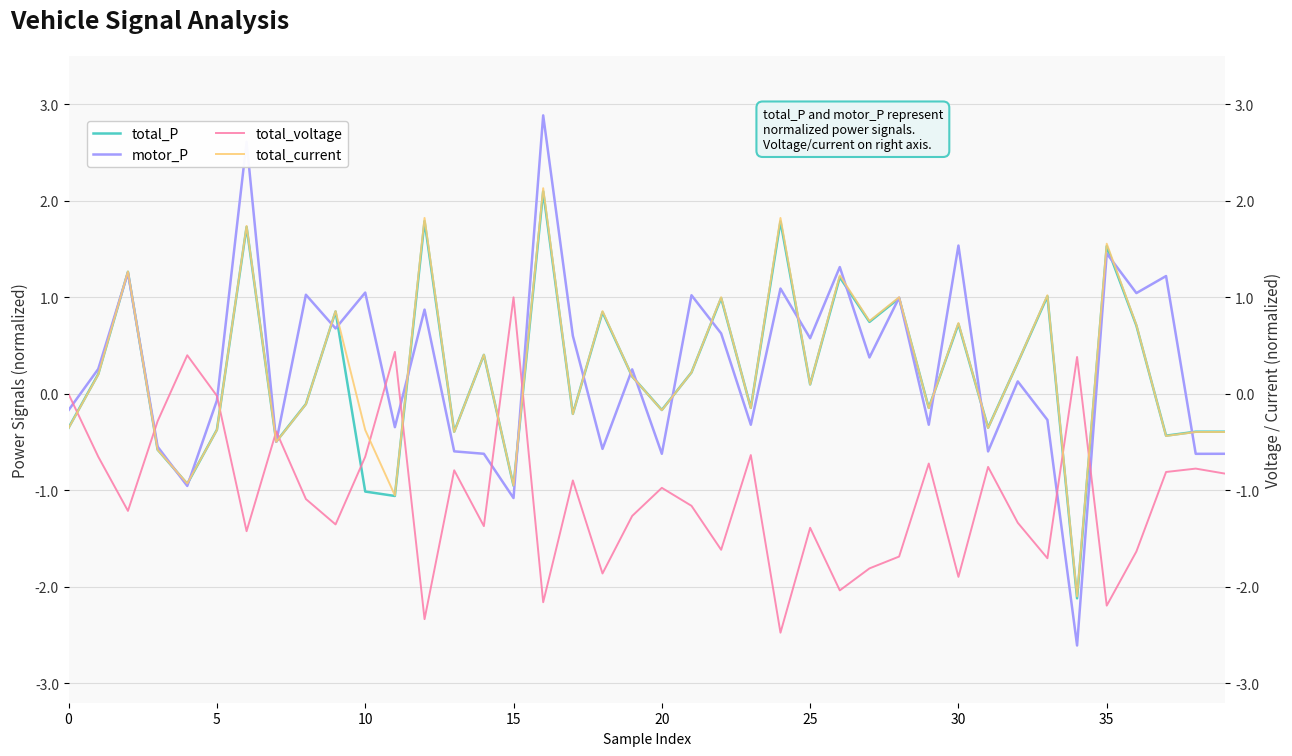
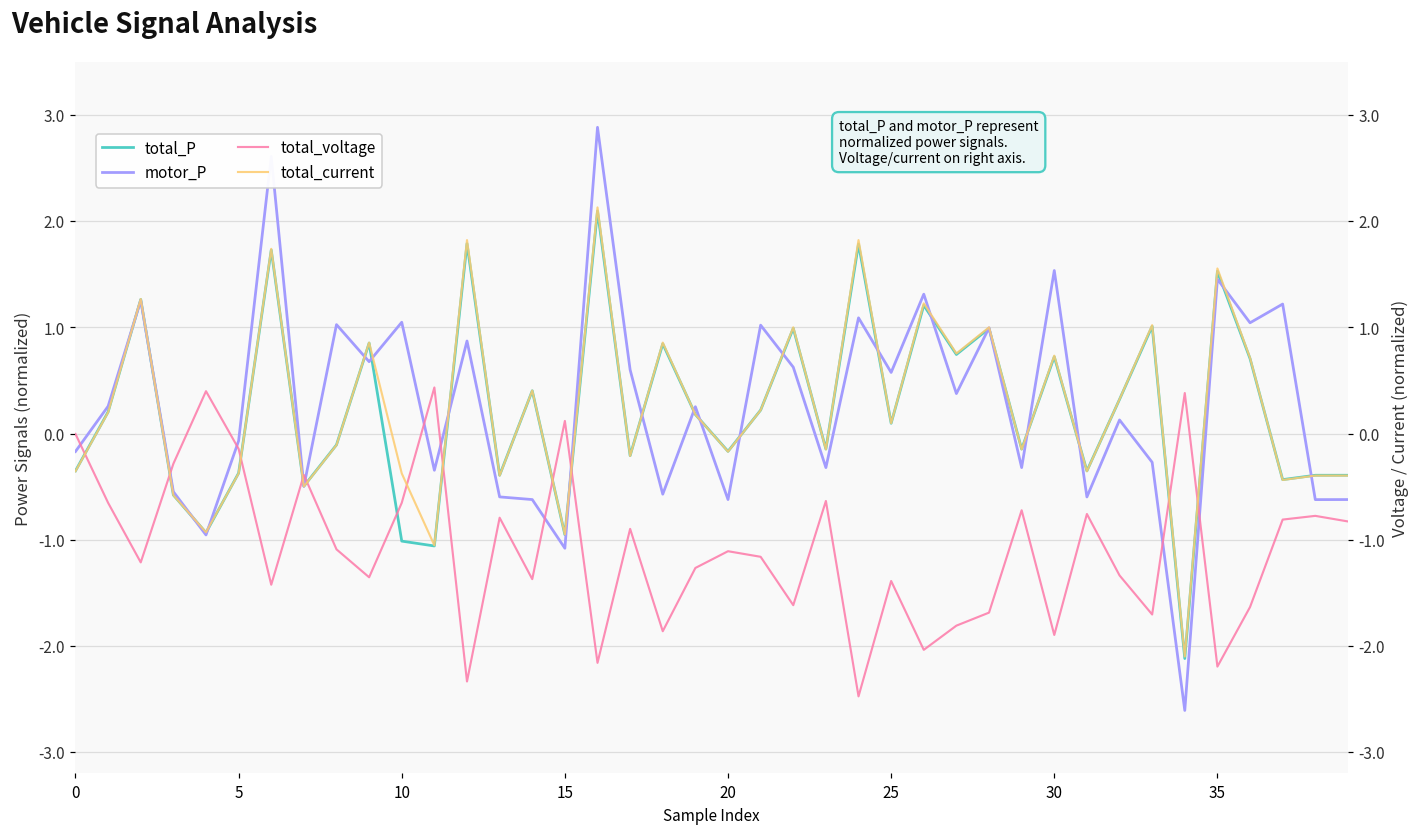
total_voltage, 5: 0.0 -> -0.1
total_voltage, 15: 1.0 -> 0.1
total_voltage, 20: -1.0 -> -1.1
